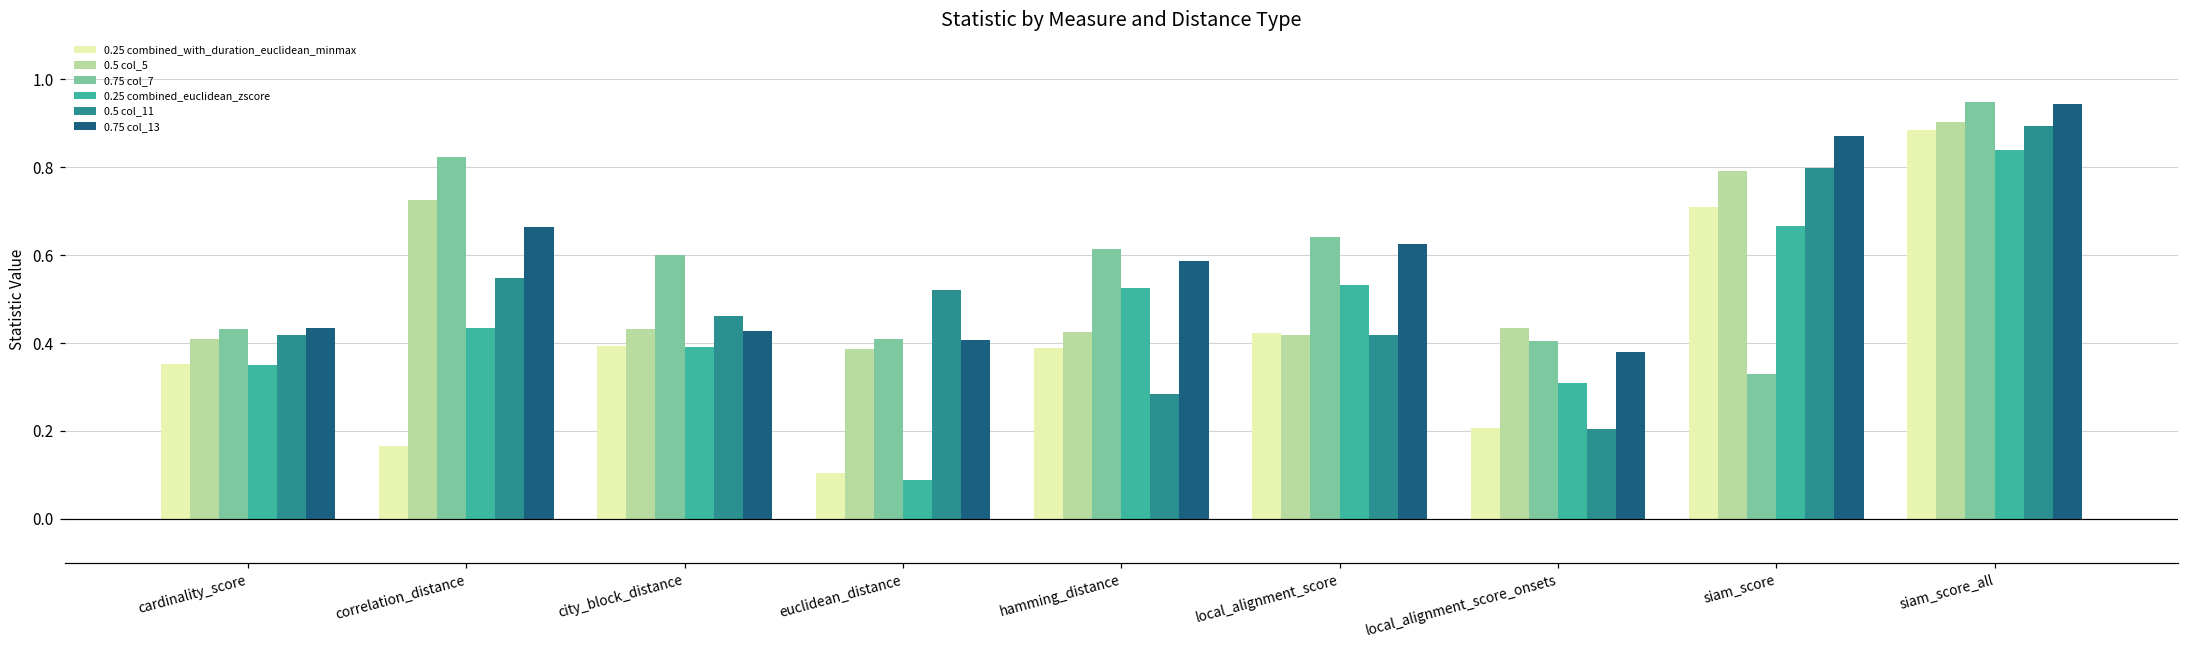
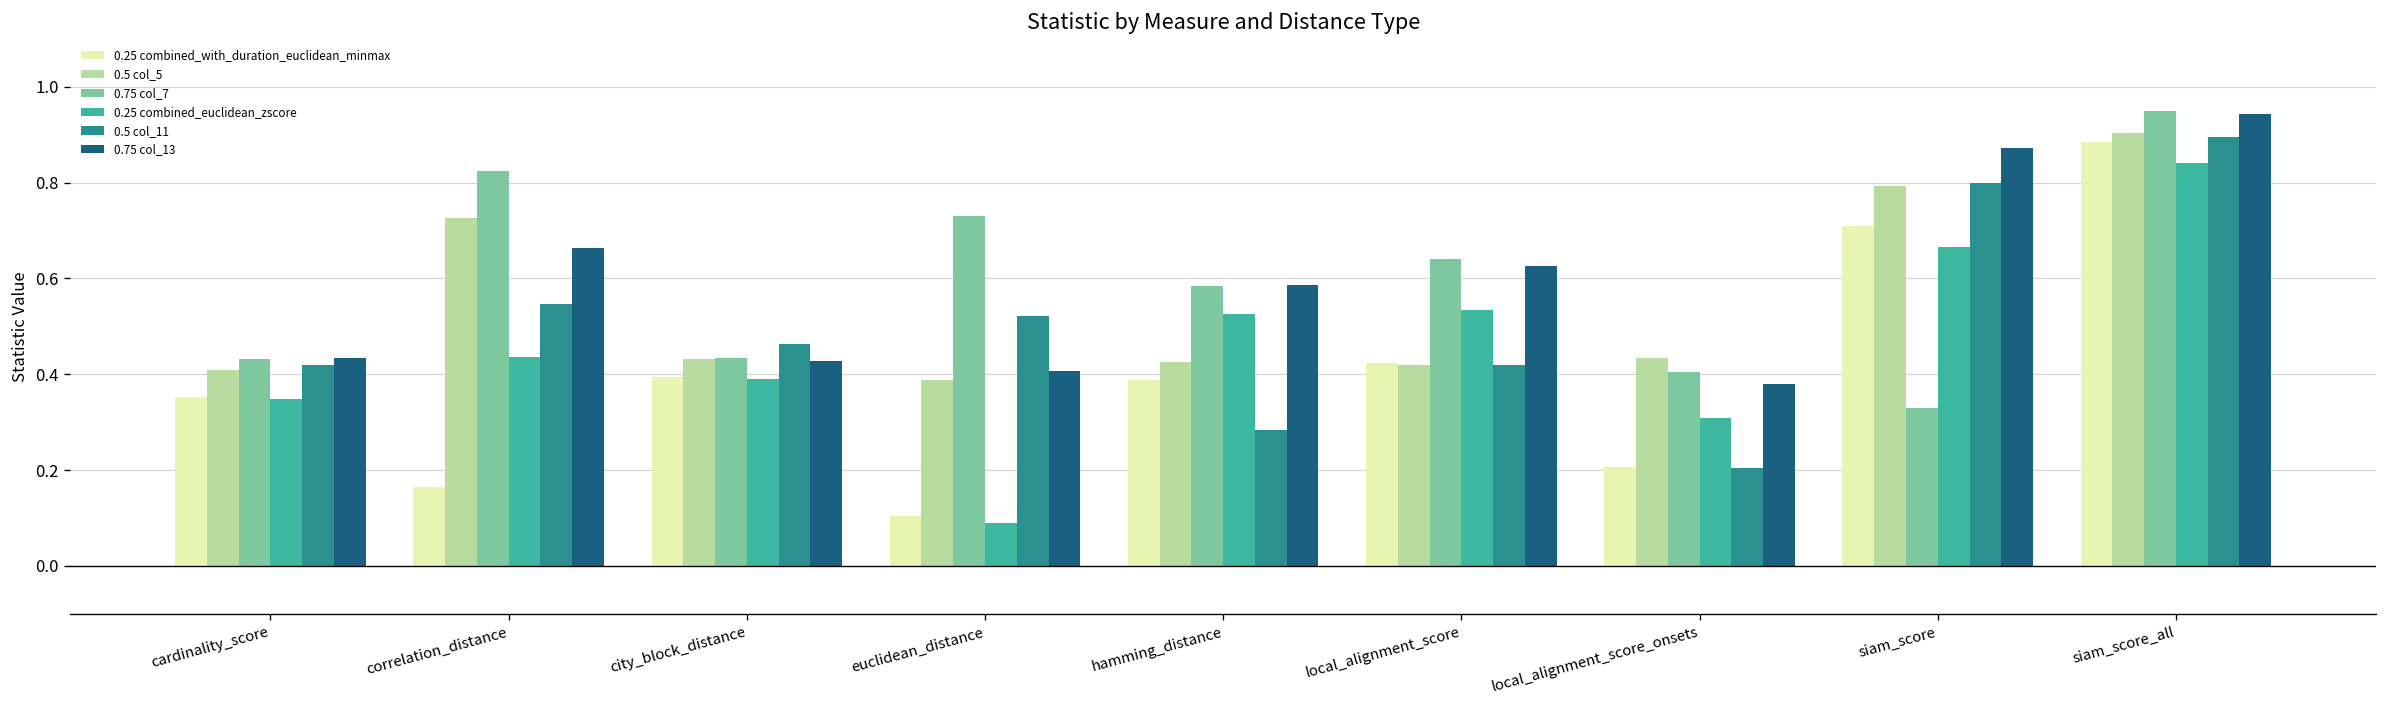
0.75 col_7, city_block_distance: 0.60 -> 0.43
0.75 col_7, euclidean_distance: 0.41 -> 0.73
0.75 col_7, hamming_distance: 0.61 -> 0.58
